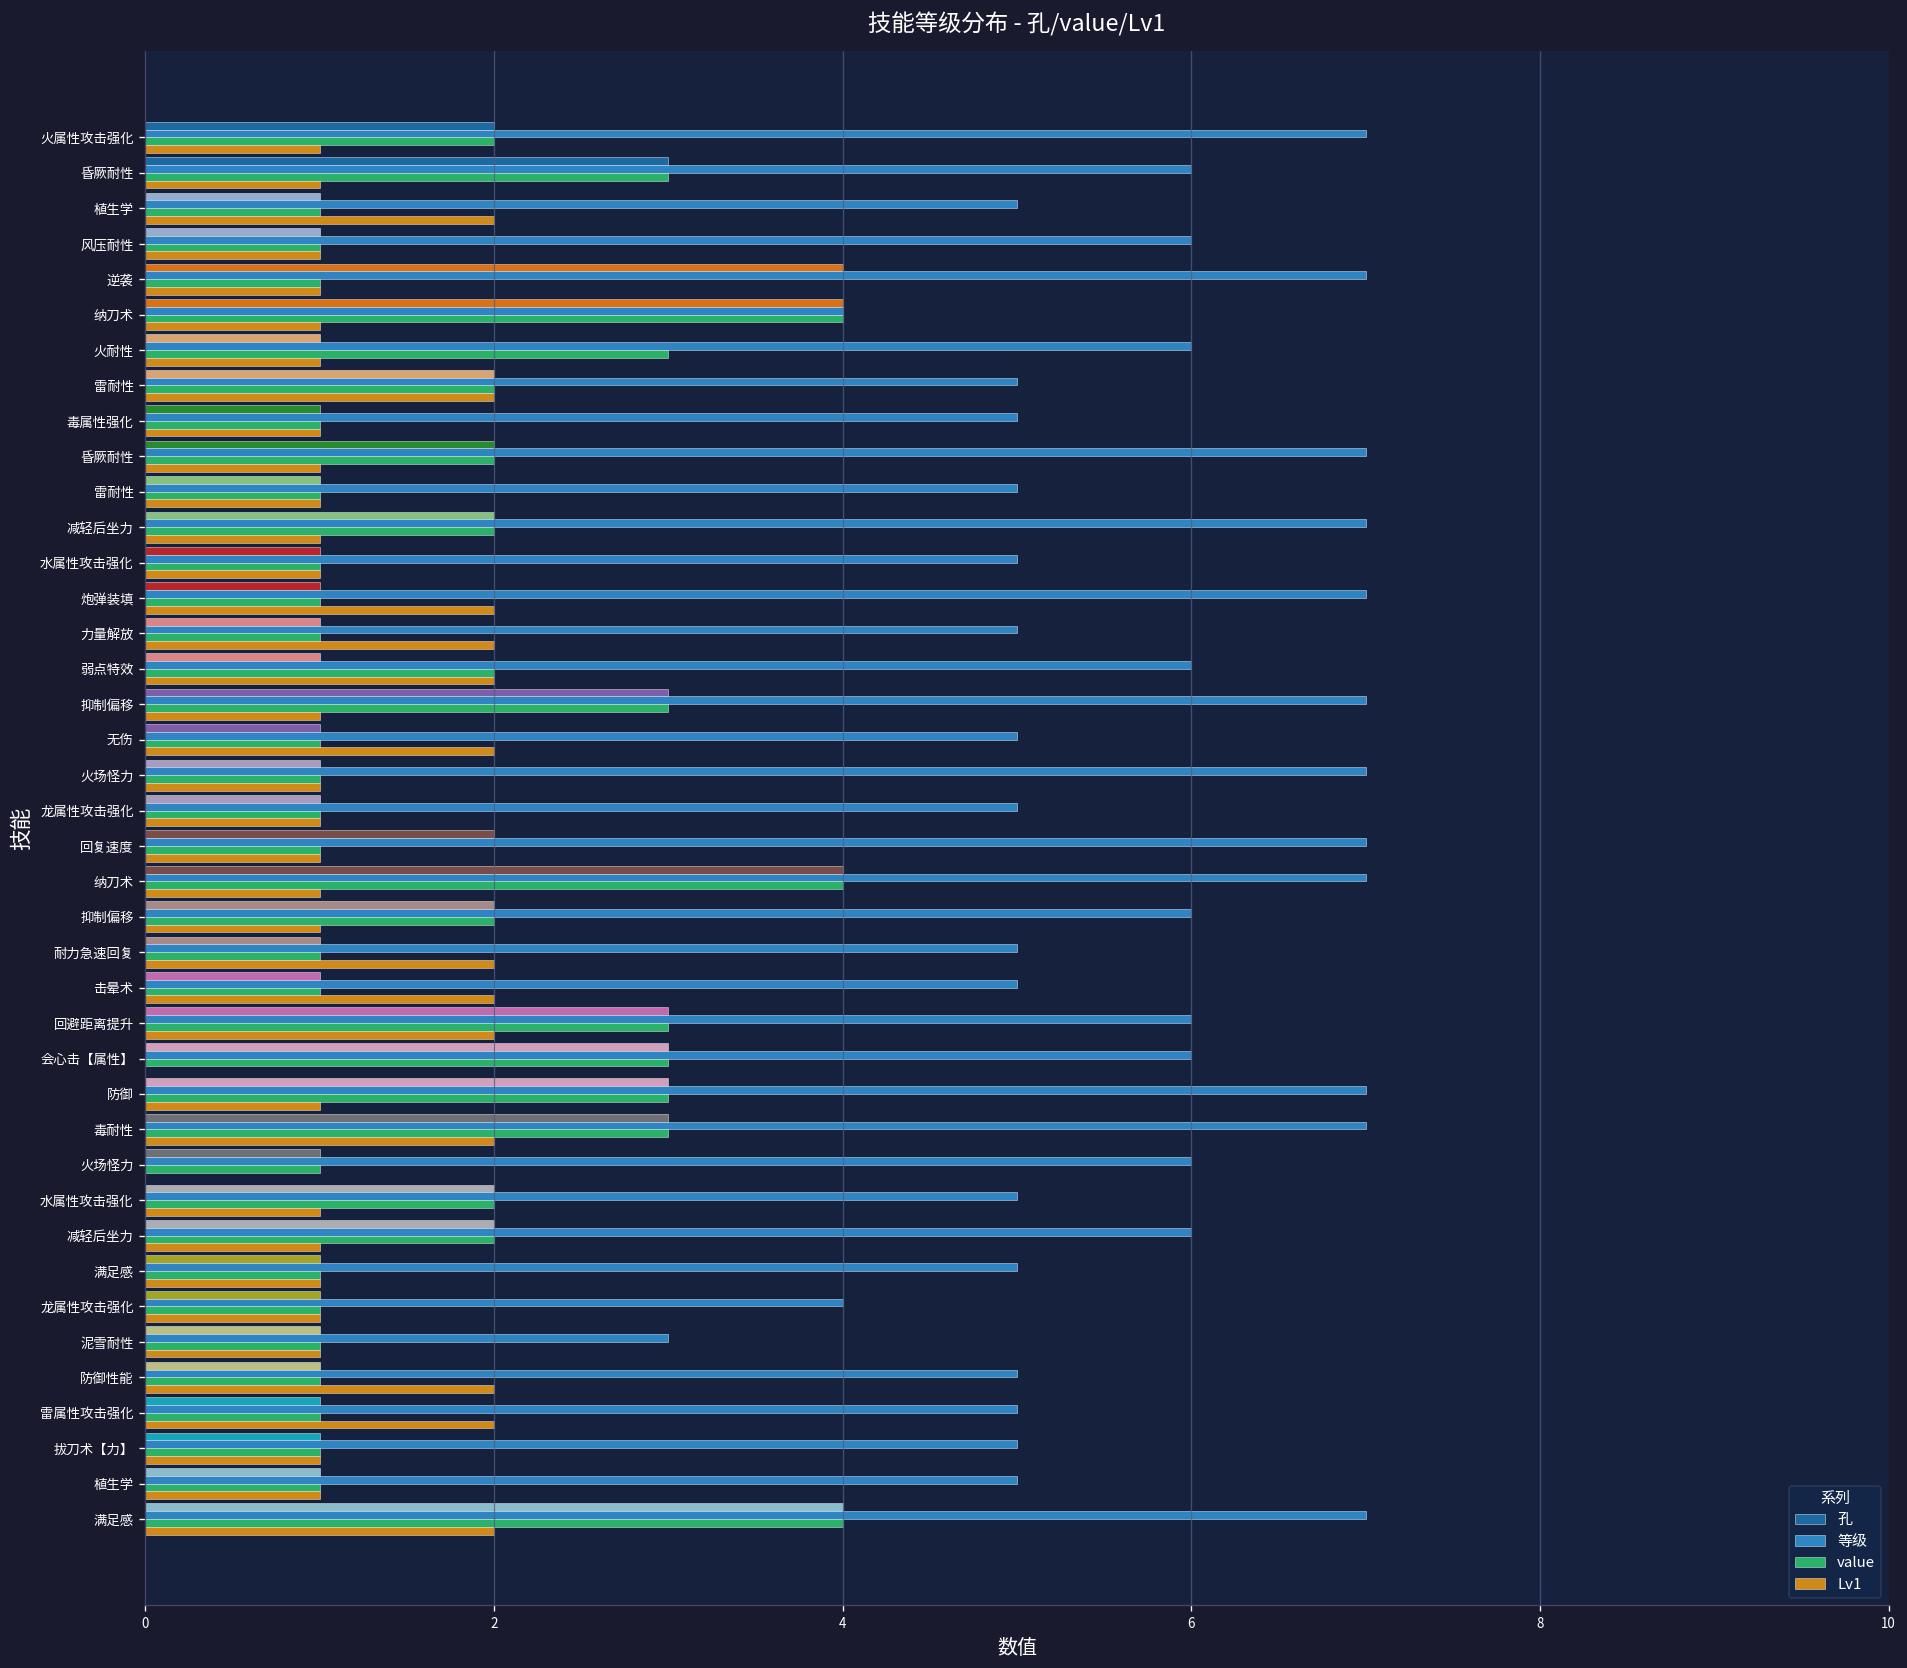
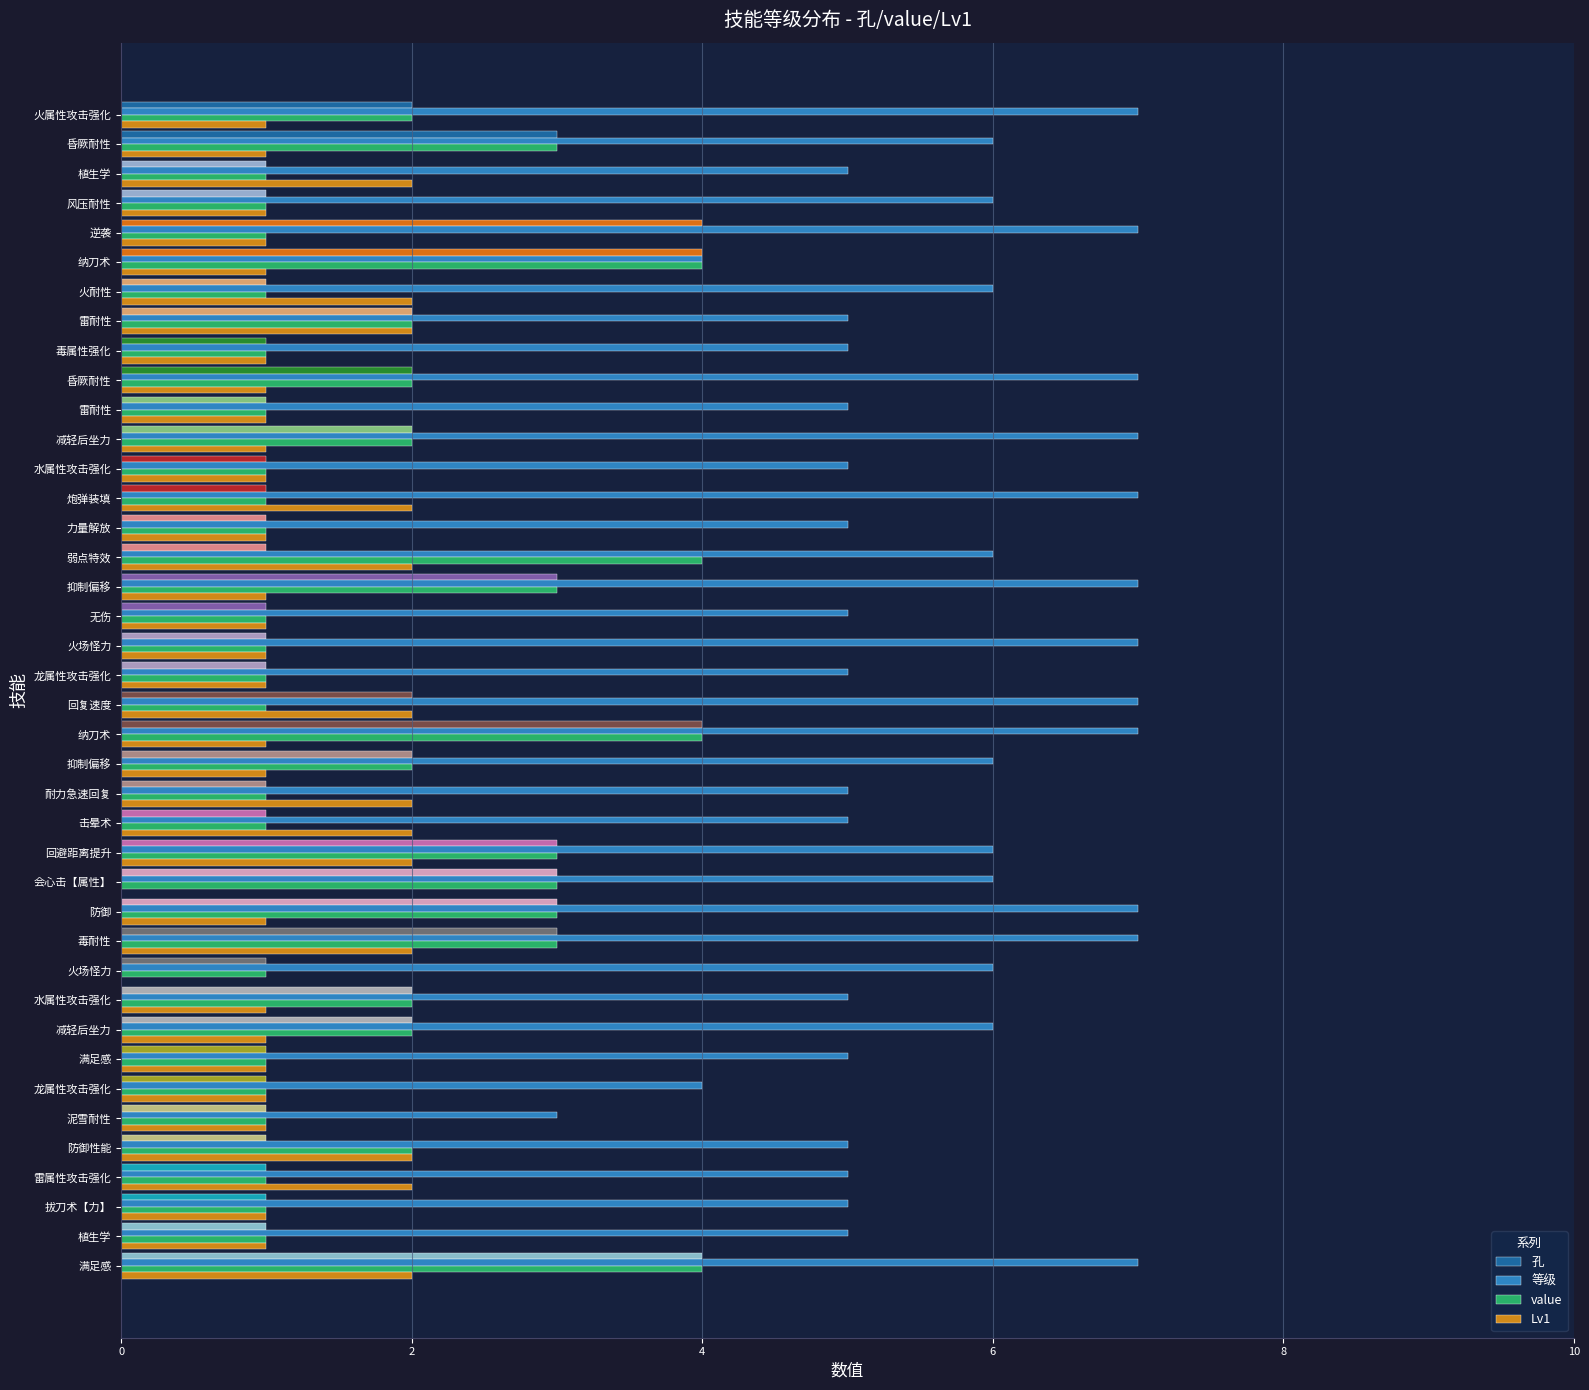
value, 火耐性: 3 -> 1
Lv1, 火耐性: 1 -> 2
Lv1, 力量解放: 2 -> 1
value, 弱点特效: 2 -> 4
Lv1, 无伤: 2 -> 1
Lv1, 回复速度: 1 -> 2
value, 防御性能: 1 -> 2
